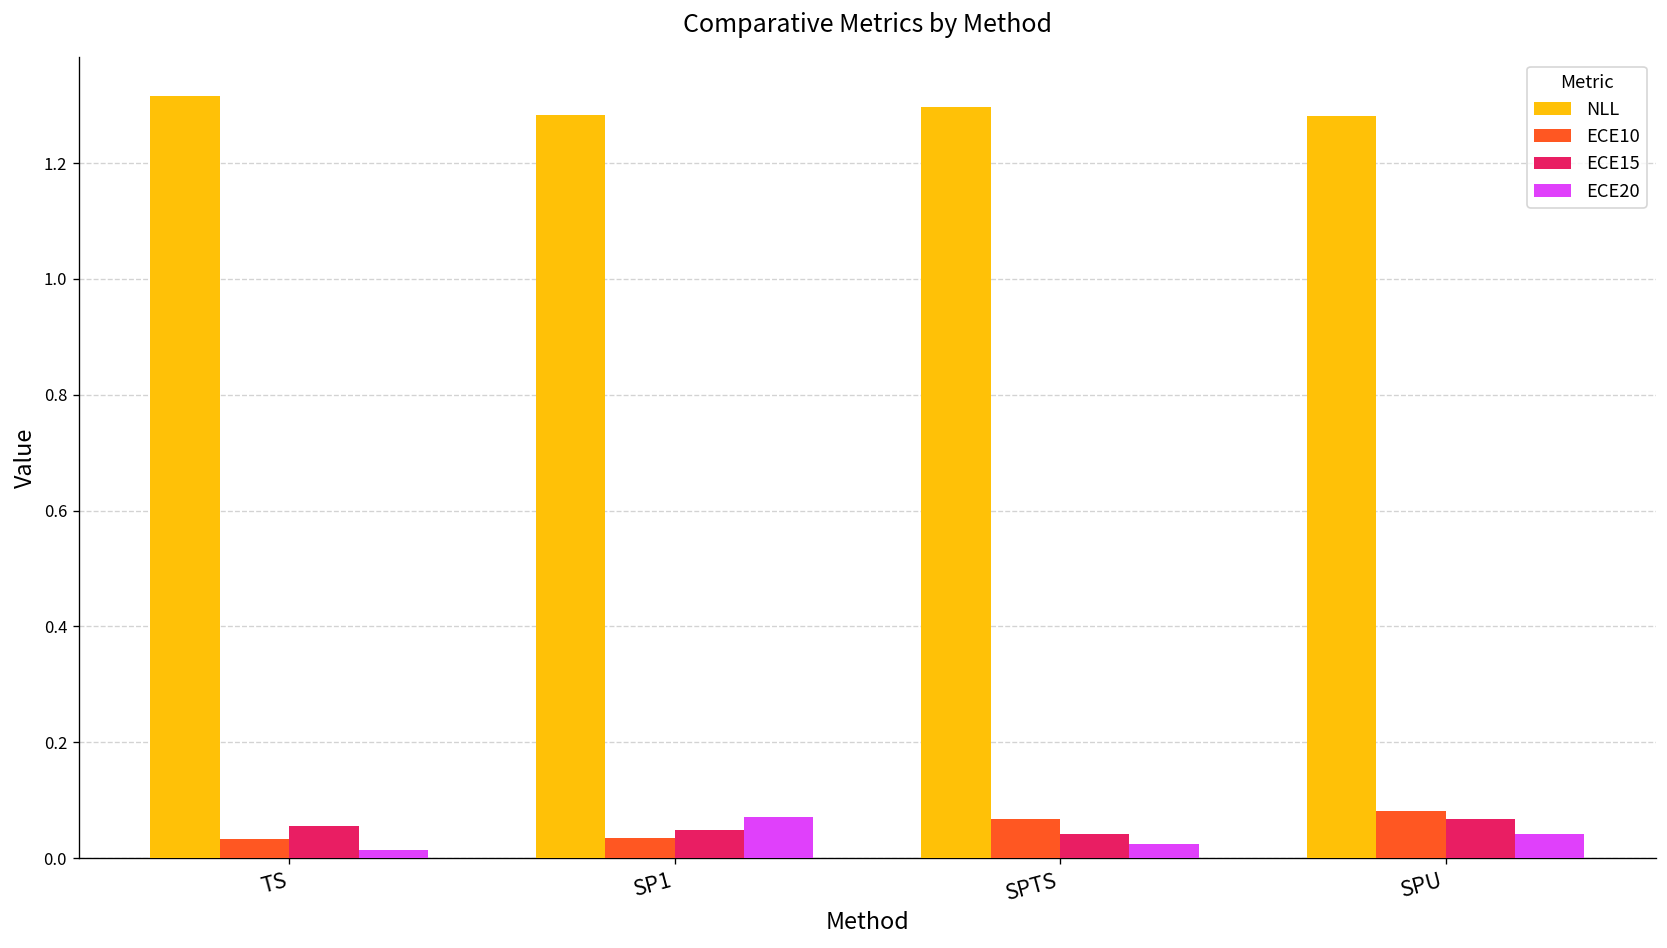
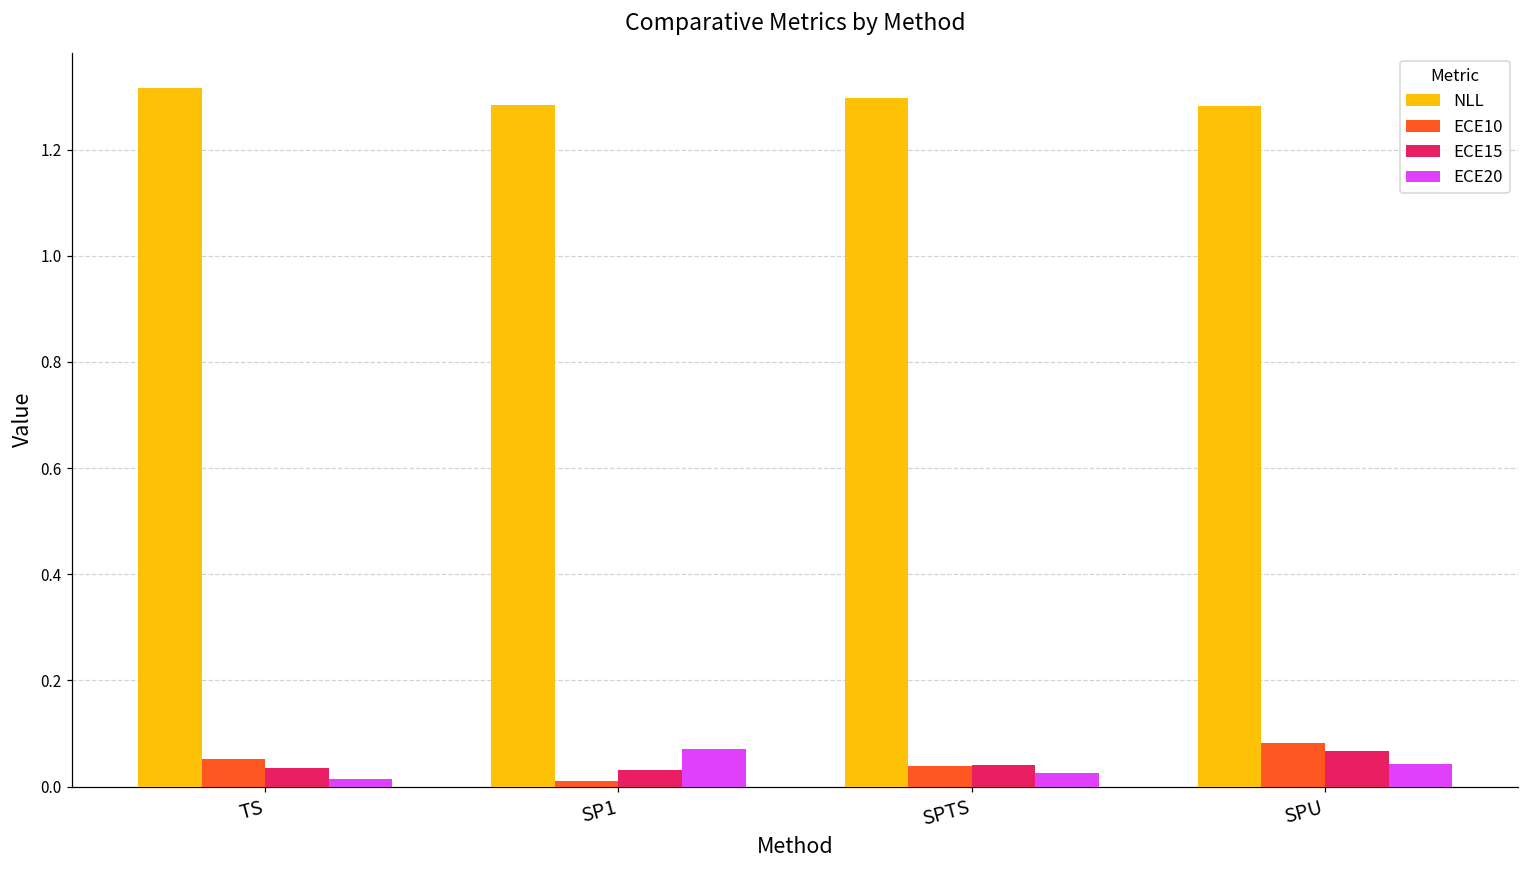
ECE10, TS: 0.03 -> 0.05
ECE15, TS: 0.05 -> 0.04
ECE10, SP1: 0.03 -> 0.01
ECE15, SP1: 0.05 -> 0.03
ECE10, SPTS: 0.07 -> 0.04
